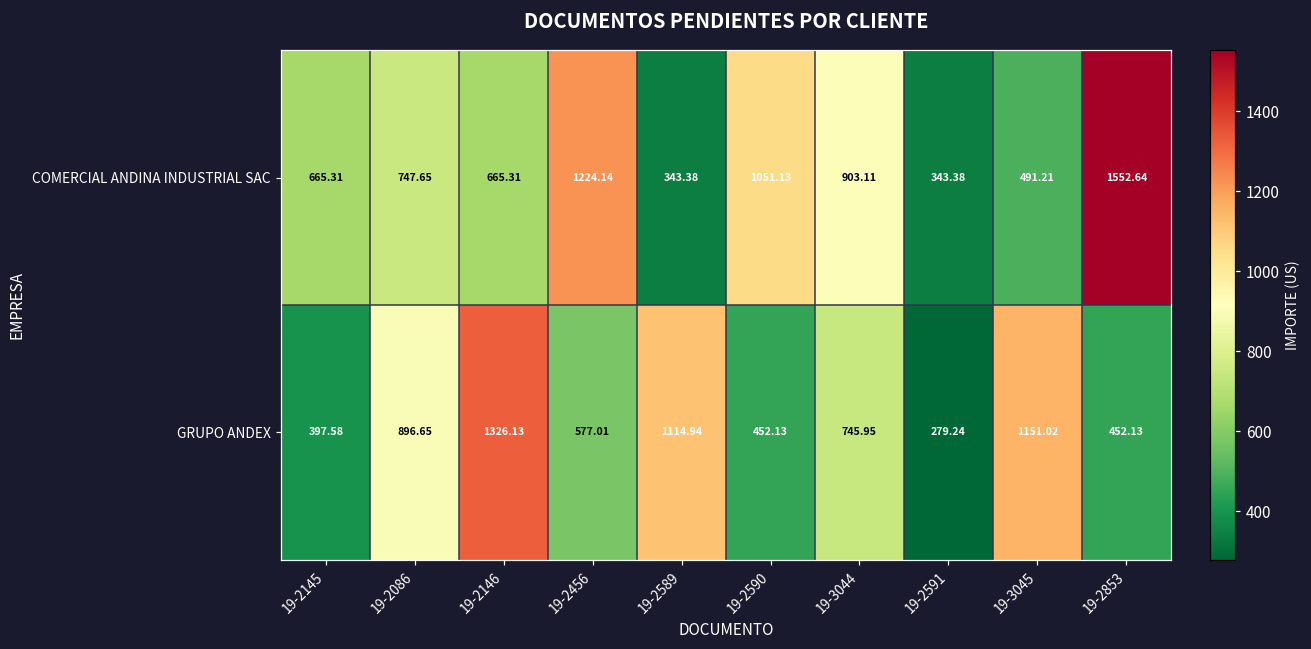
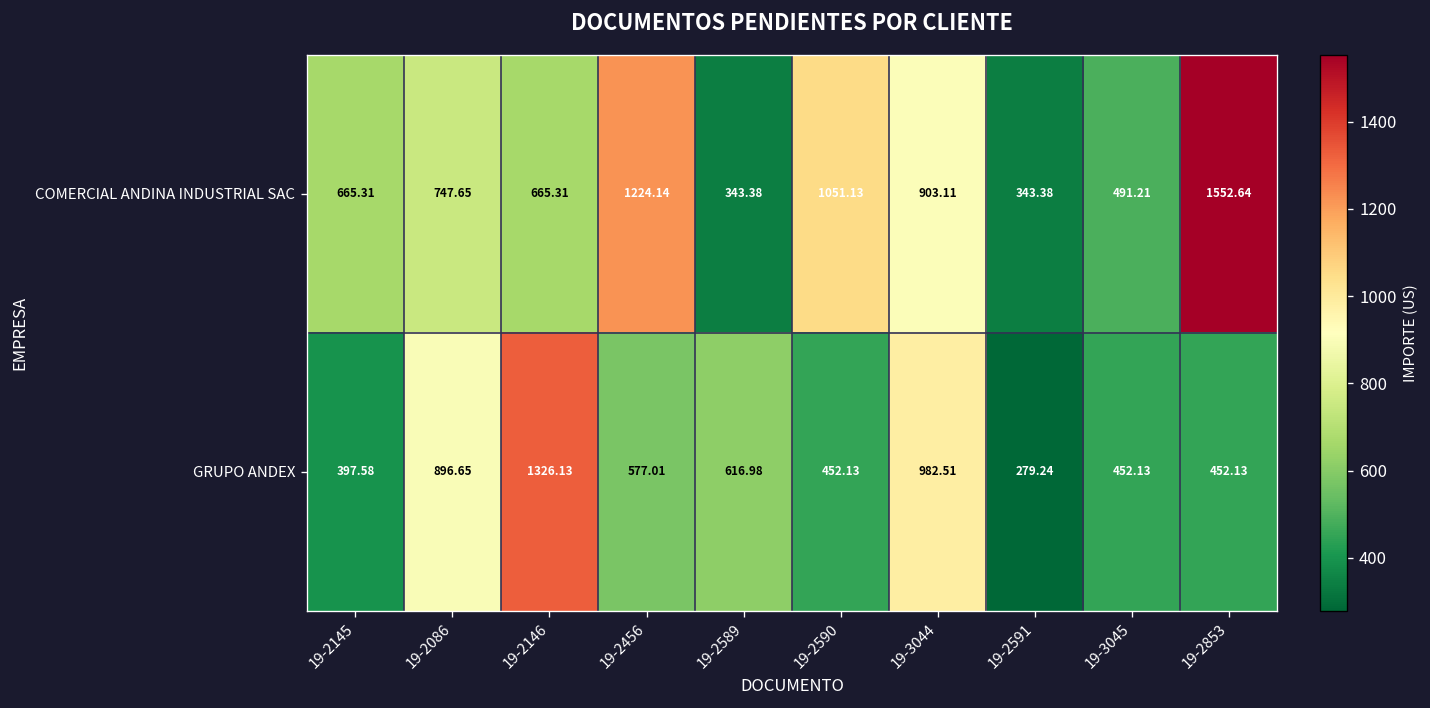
GRUPO ANDEX, 19-2589: 1114.94 -> 616.98
GRUPO ANDEX, 19-3044: 745.95 -> 982.51
GRUPO ANDEX, 19-3045: 1151.02 -> 452.13
